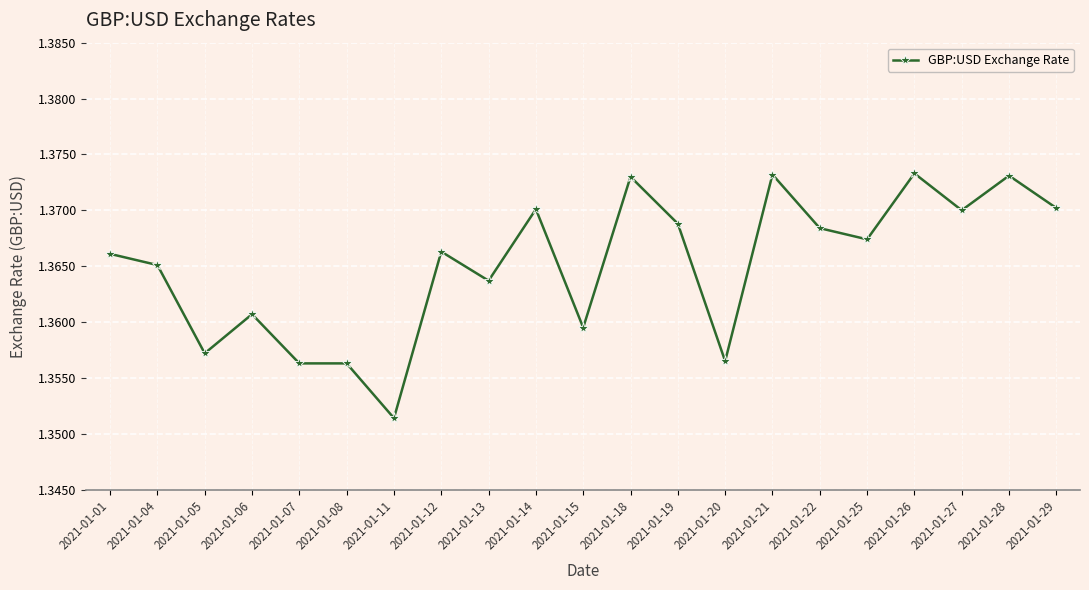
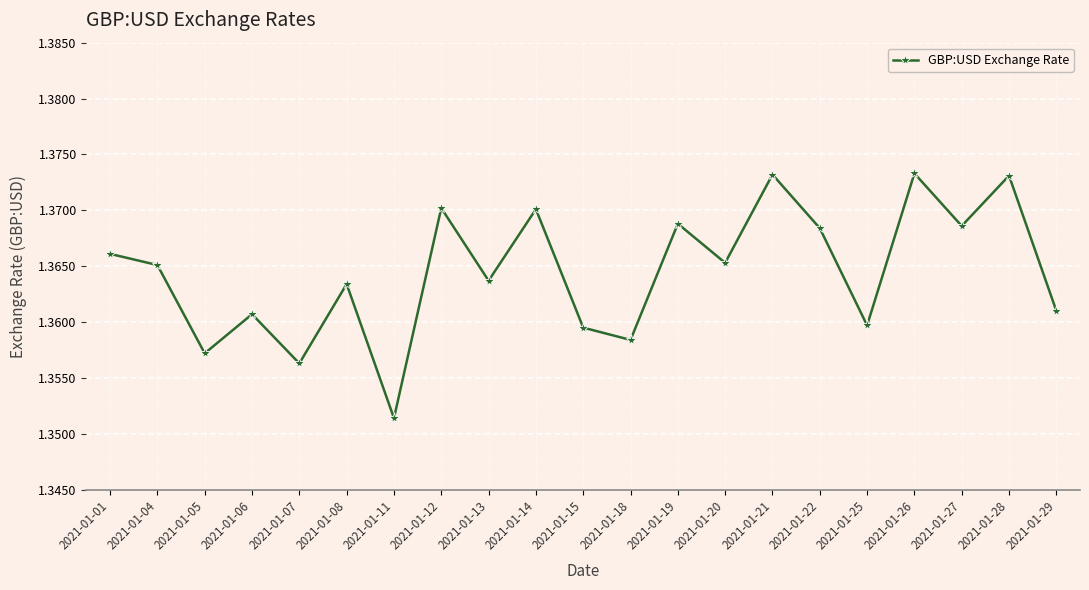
2021-01-08: 1.3563 -> 1.3634
2021-01-12: 1.3663 -> 1.3702
2021-01-18: 1.3730 -> 1.3584
2021-01-20: 1.3565 -> 1.3653
2021-01-25: 1.3674 -> 1.3597
2021-01-27: 1.3700 -> 1.3686
2021-01-29: 1.3702 -> 1.3610
